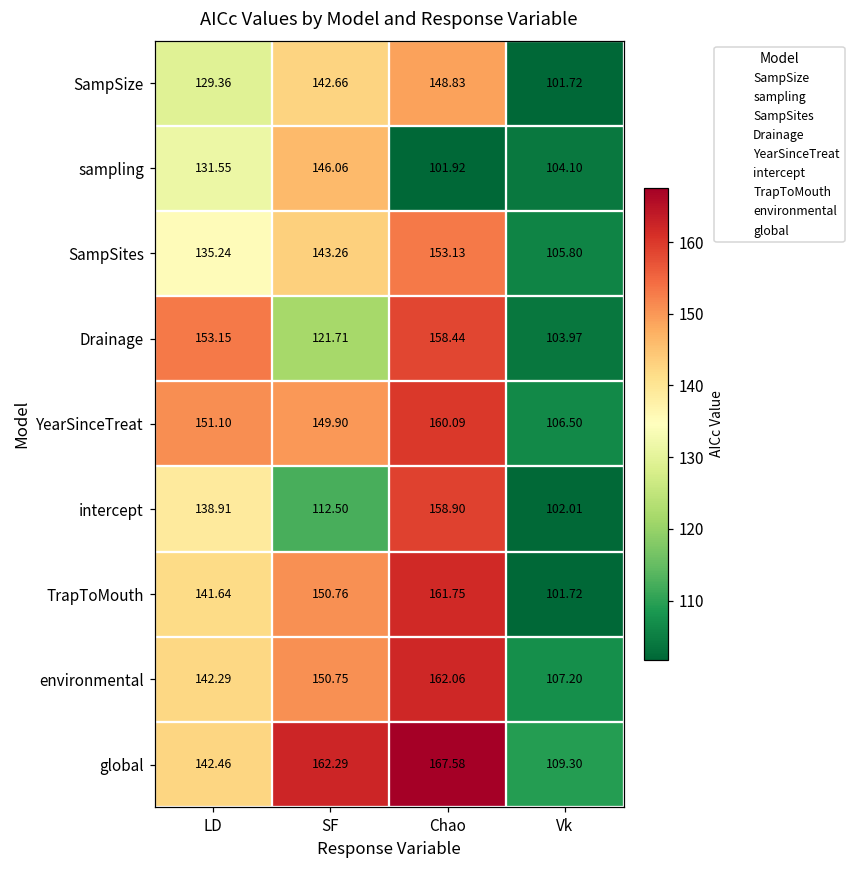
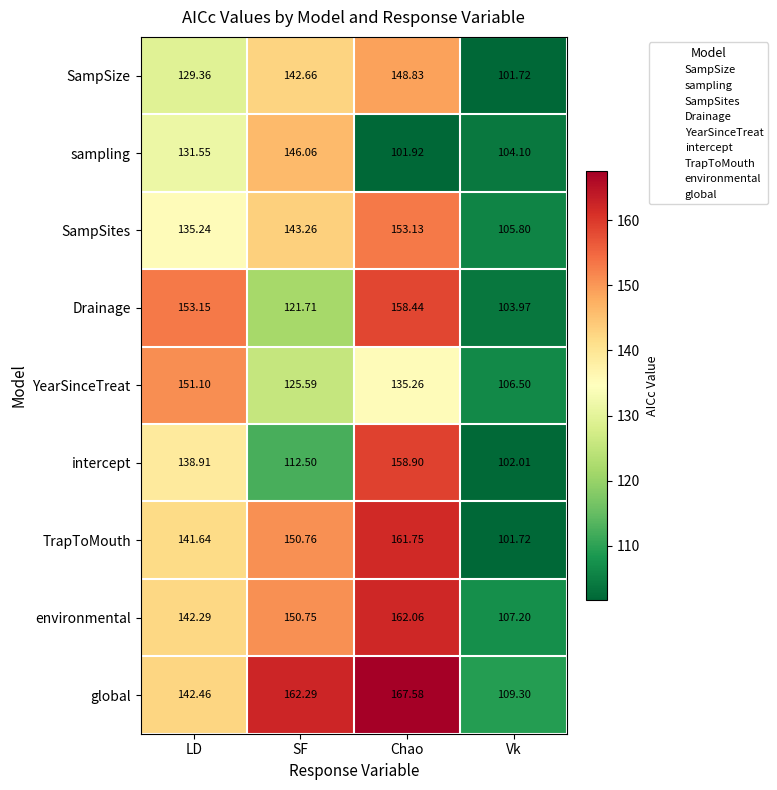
YearSinceTreat, SF: 149.90 -> 125.59
YearSinceTreat, Chao: 160.09 -> 135.26
